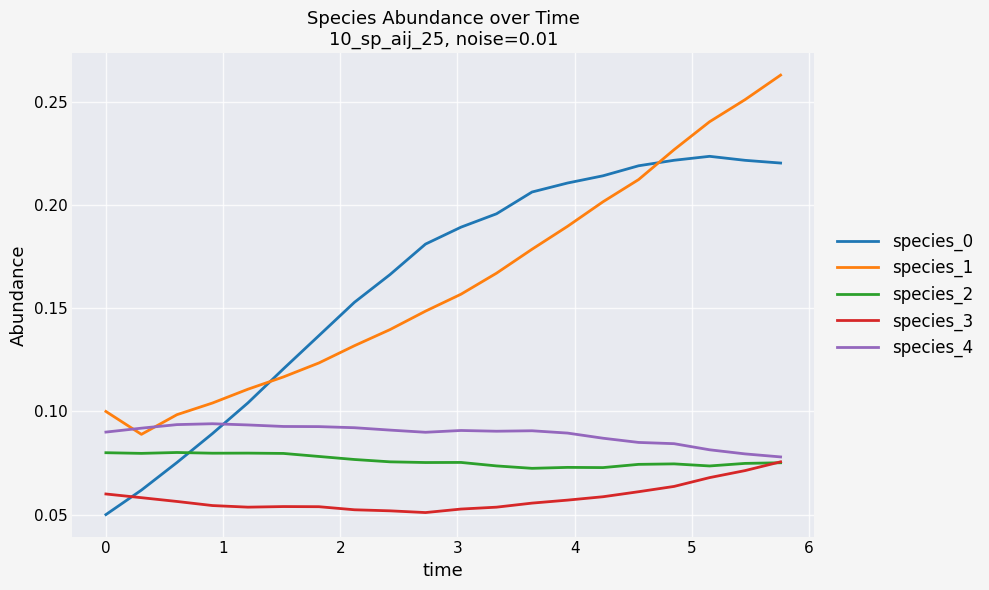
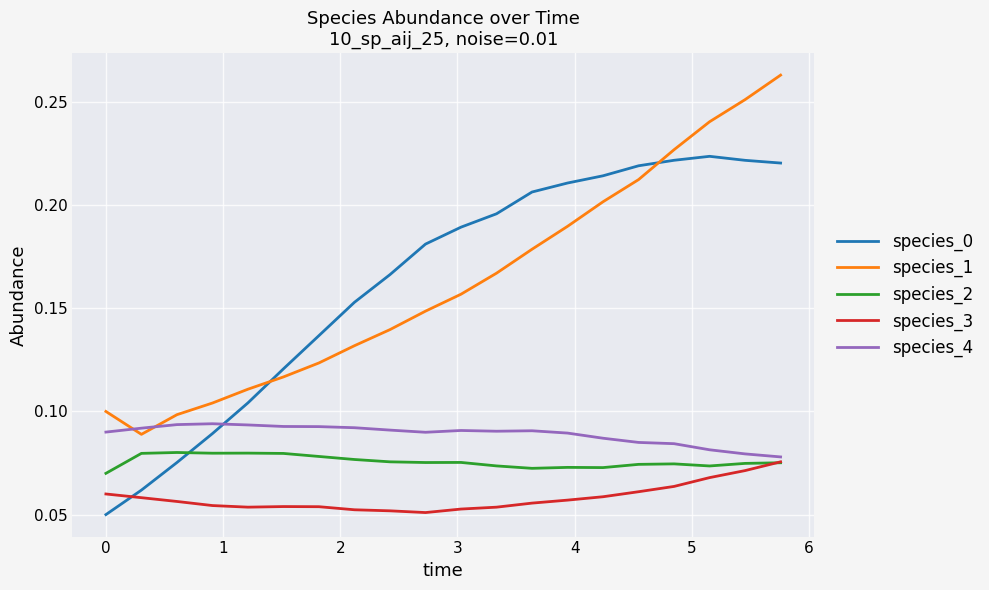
species_2, 0: 0.08 -> 0.07
